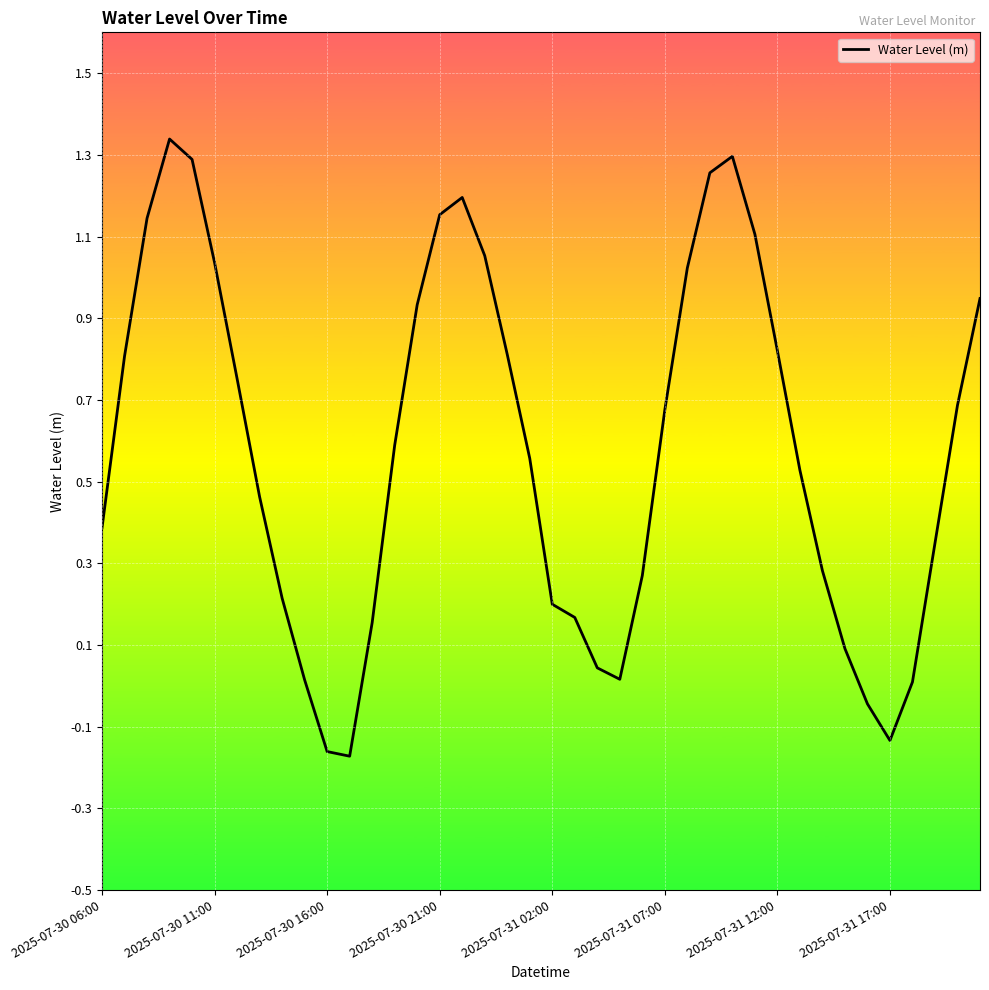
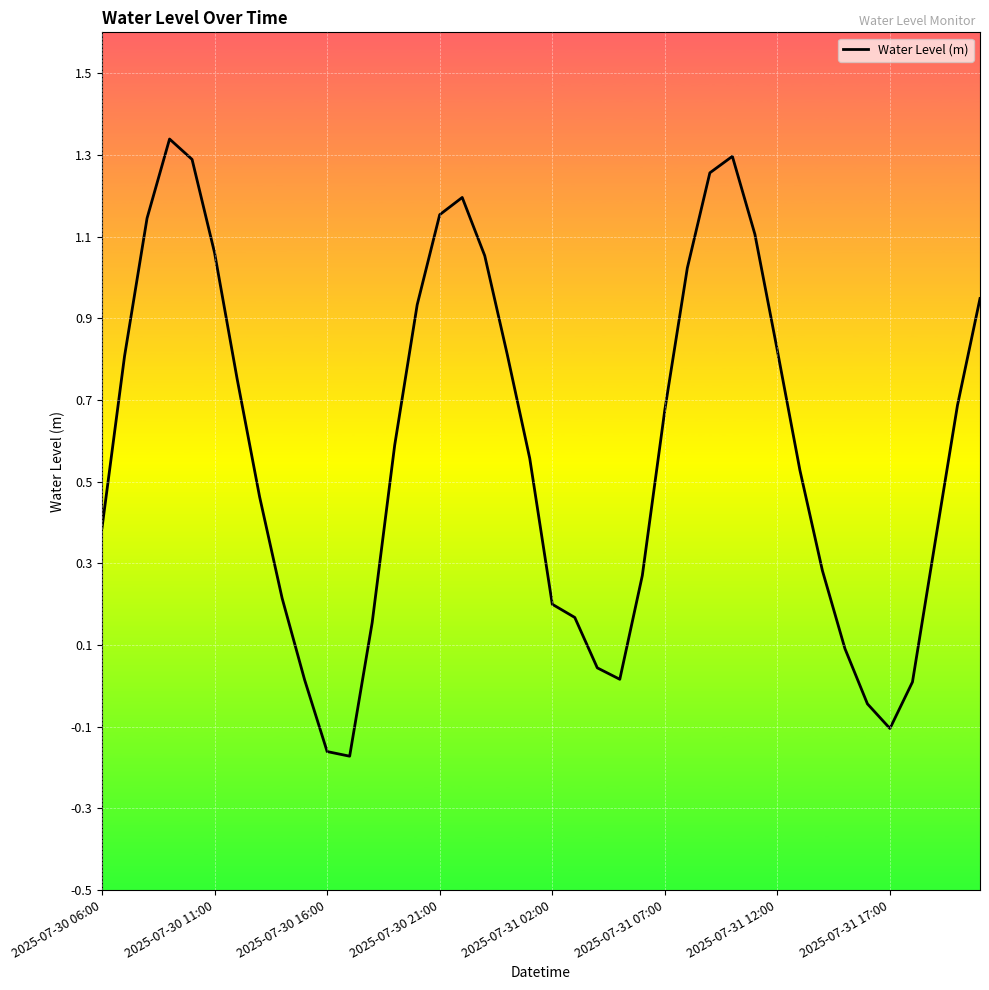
2025-07-30 11:00: 1.04 -> 1.06
2025-07-31 17:00: -0.13 -> -0.10
